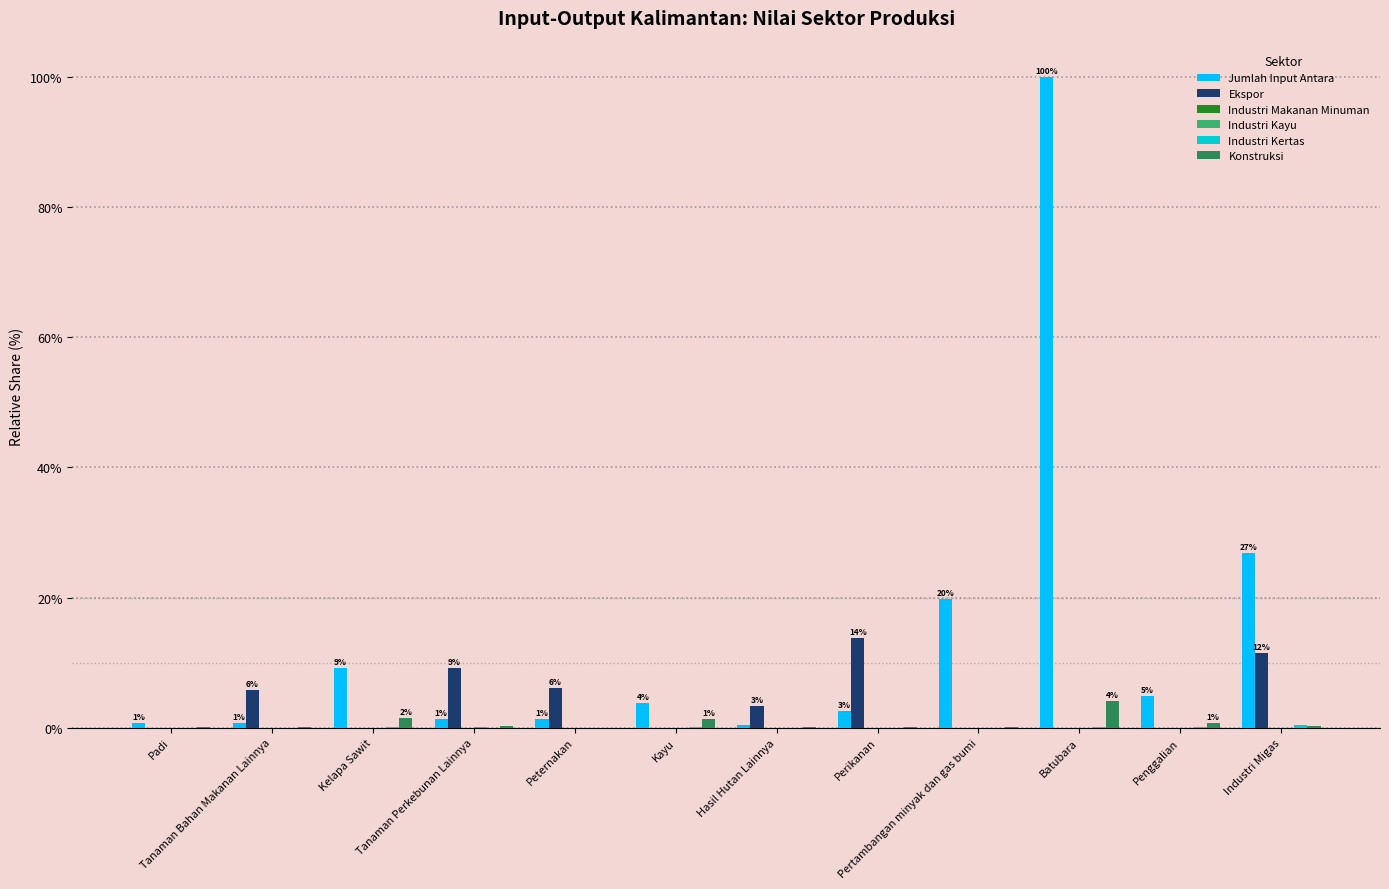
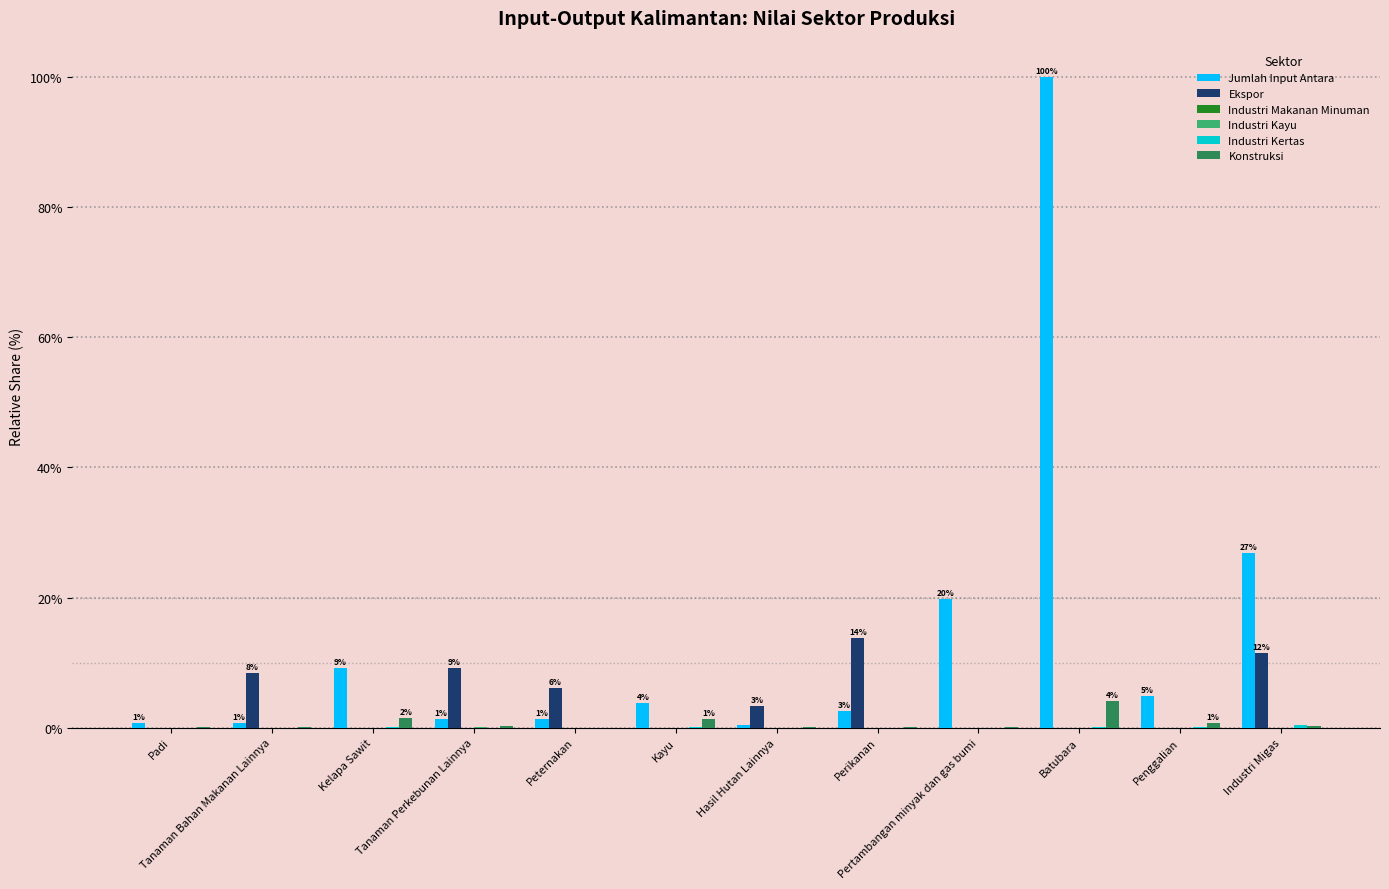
Ekspor, Tanaman Bahan Makanan Lainnya: 6% -> 8%
